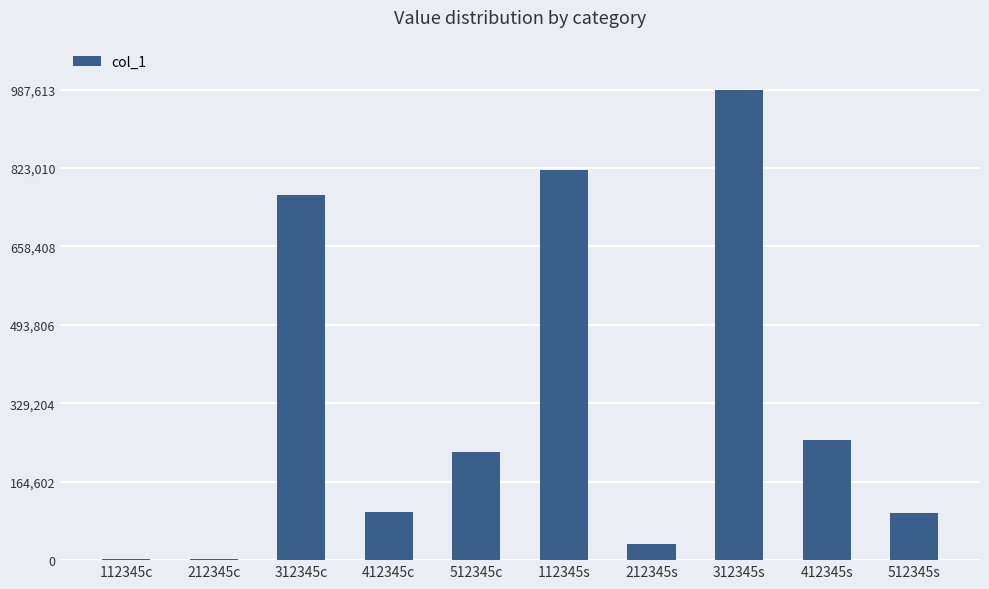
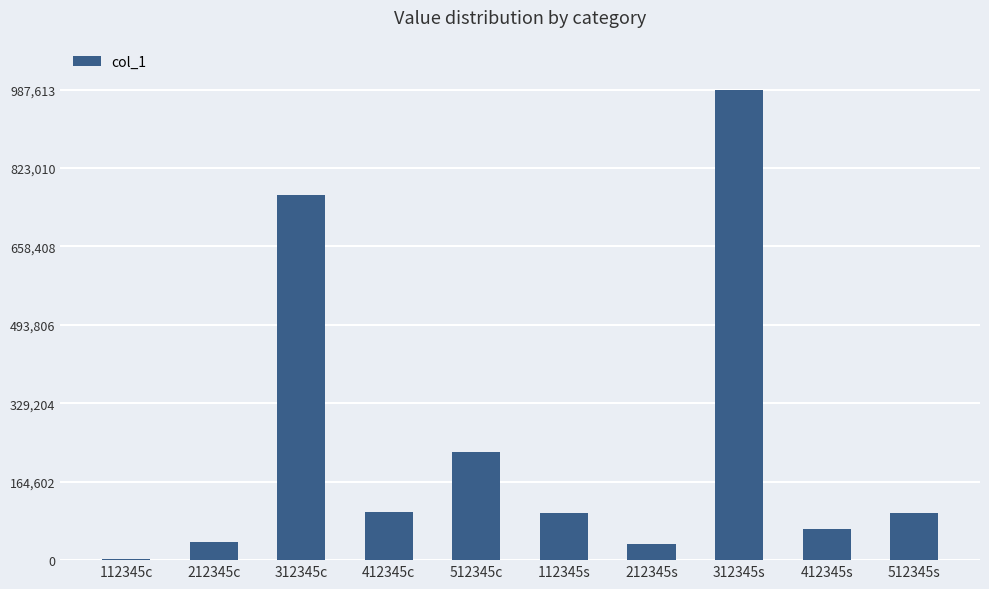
212345c: 0 -> 40,000
112345s: 820,000 -> 100,000
412345s: 250,000 -> 70,000
